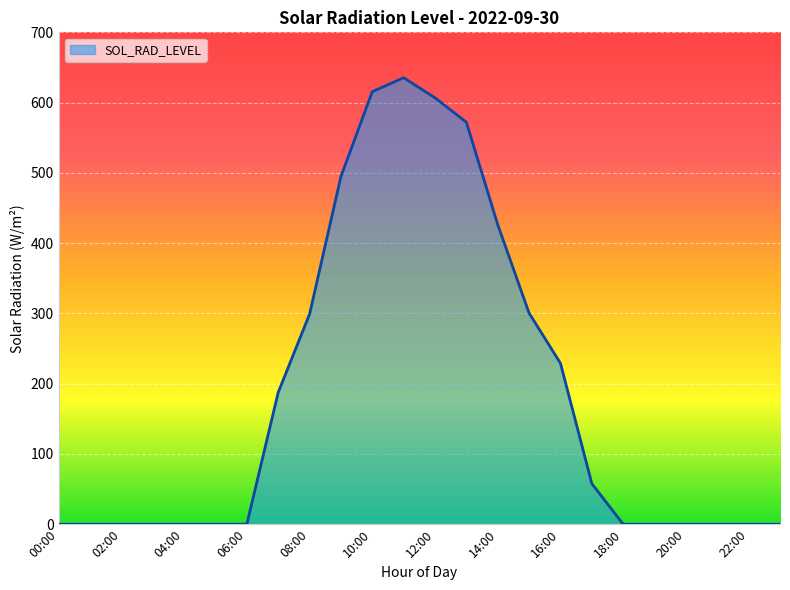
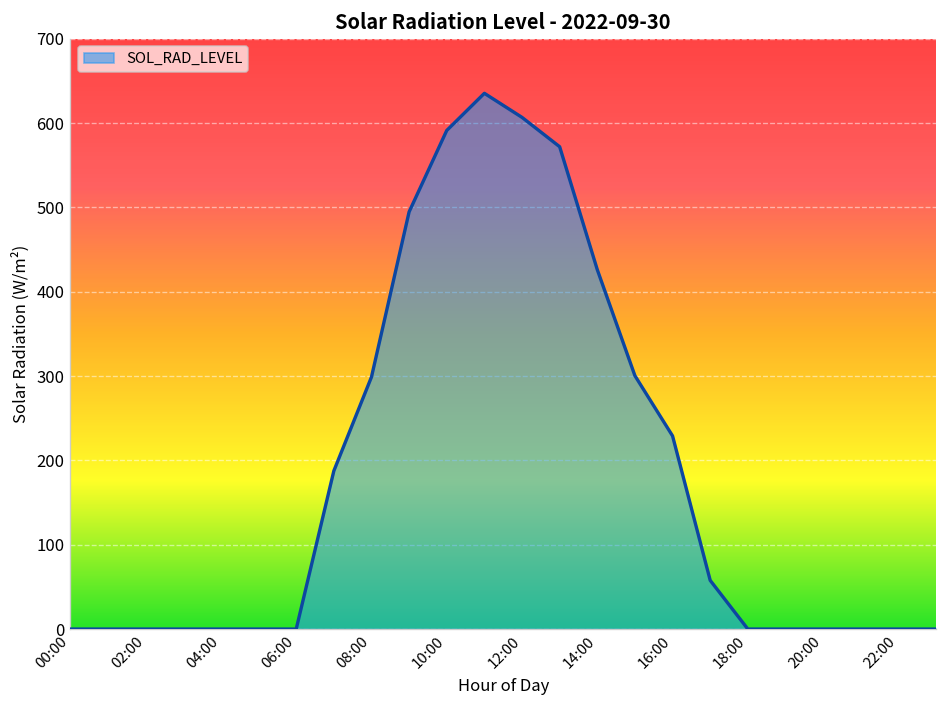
10:00: 620 -> 590
